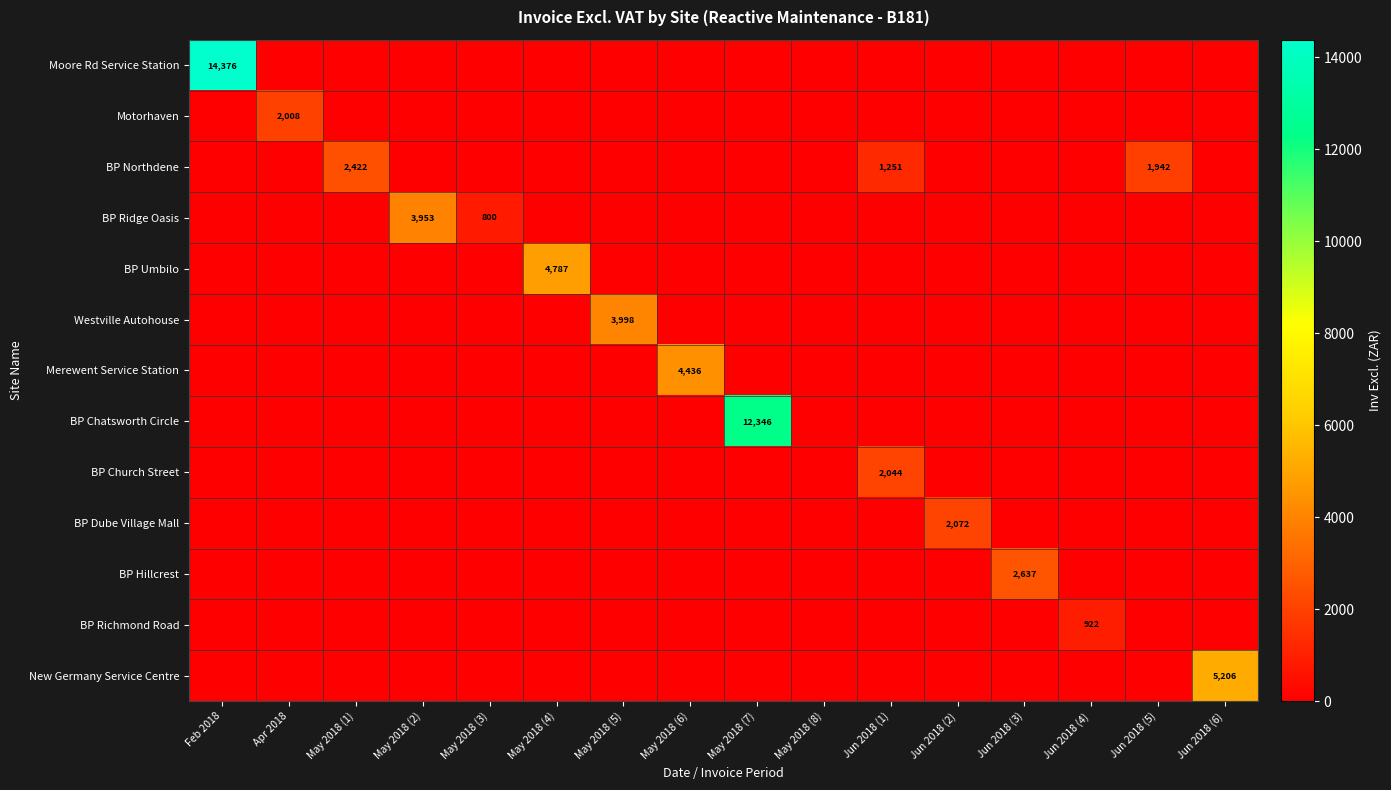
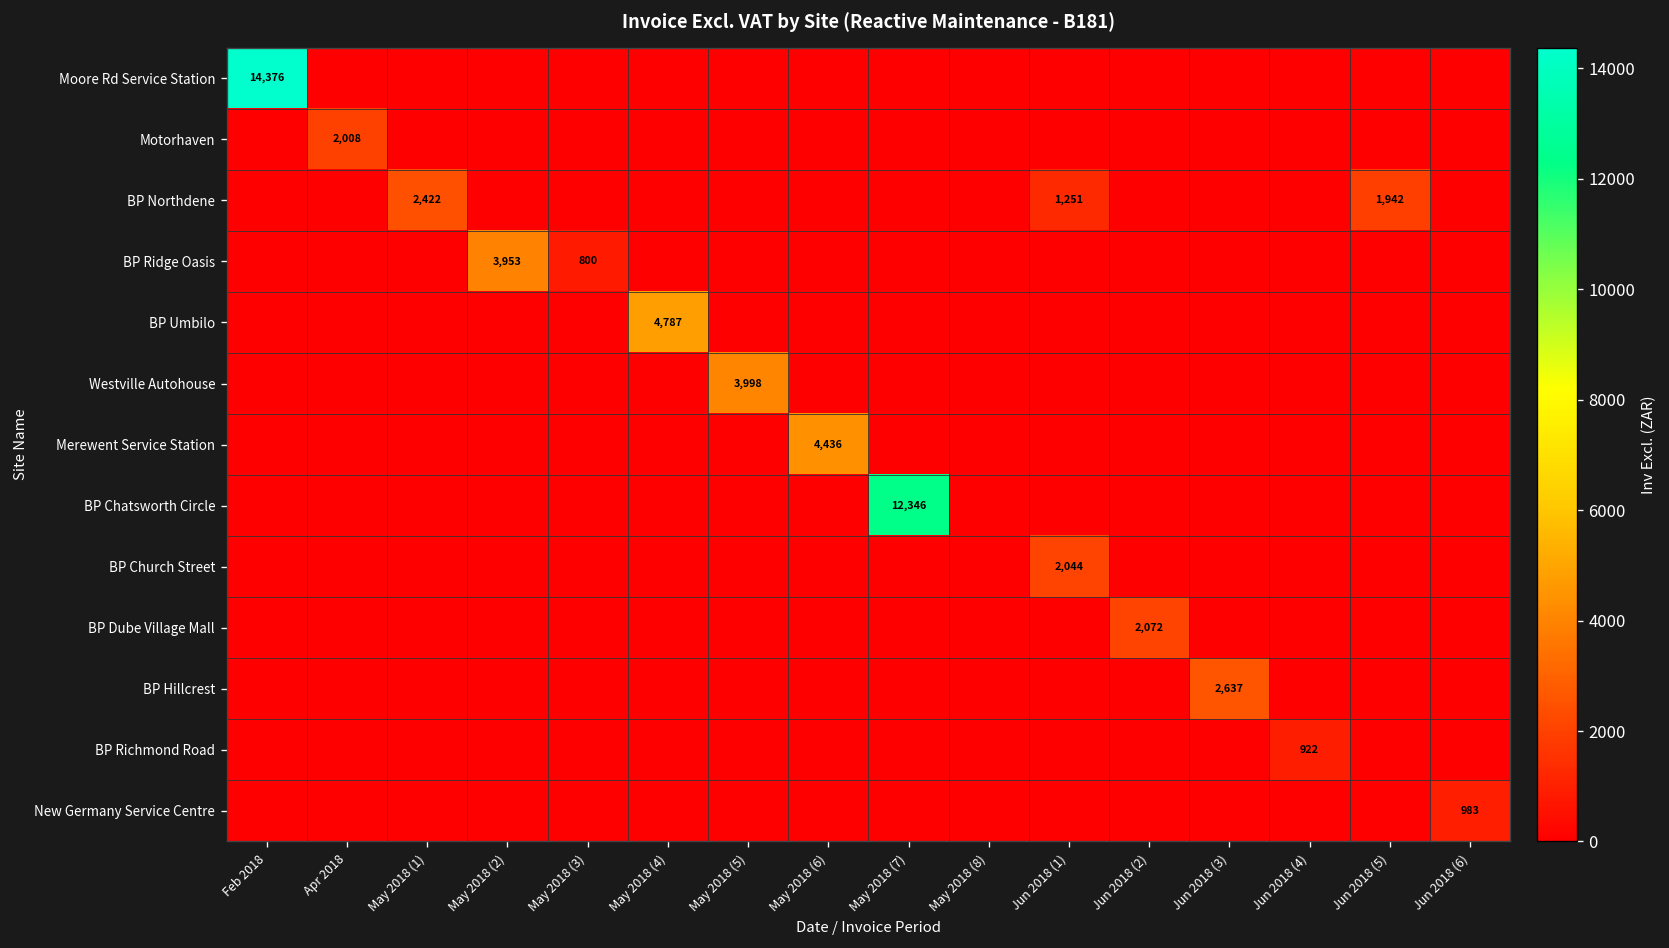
New Germany Service Centre, Jun 2018 (6): 5,206 -> 983
